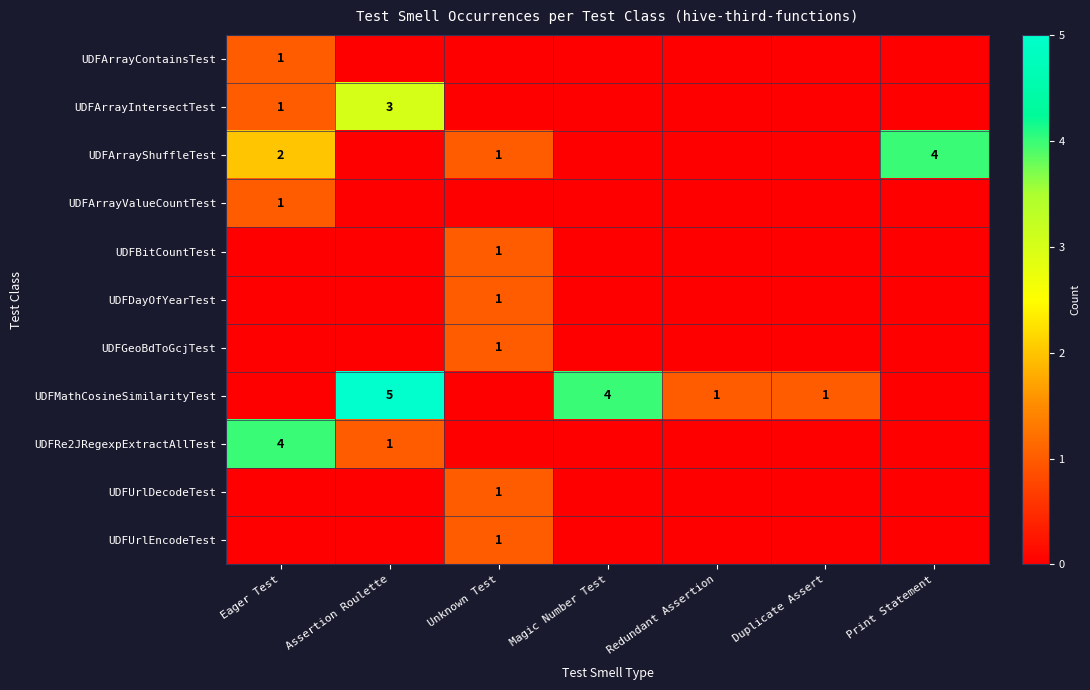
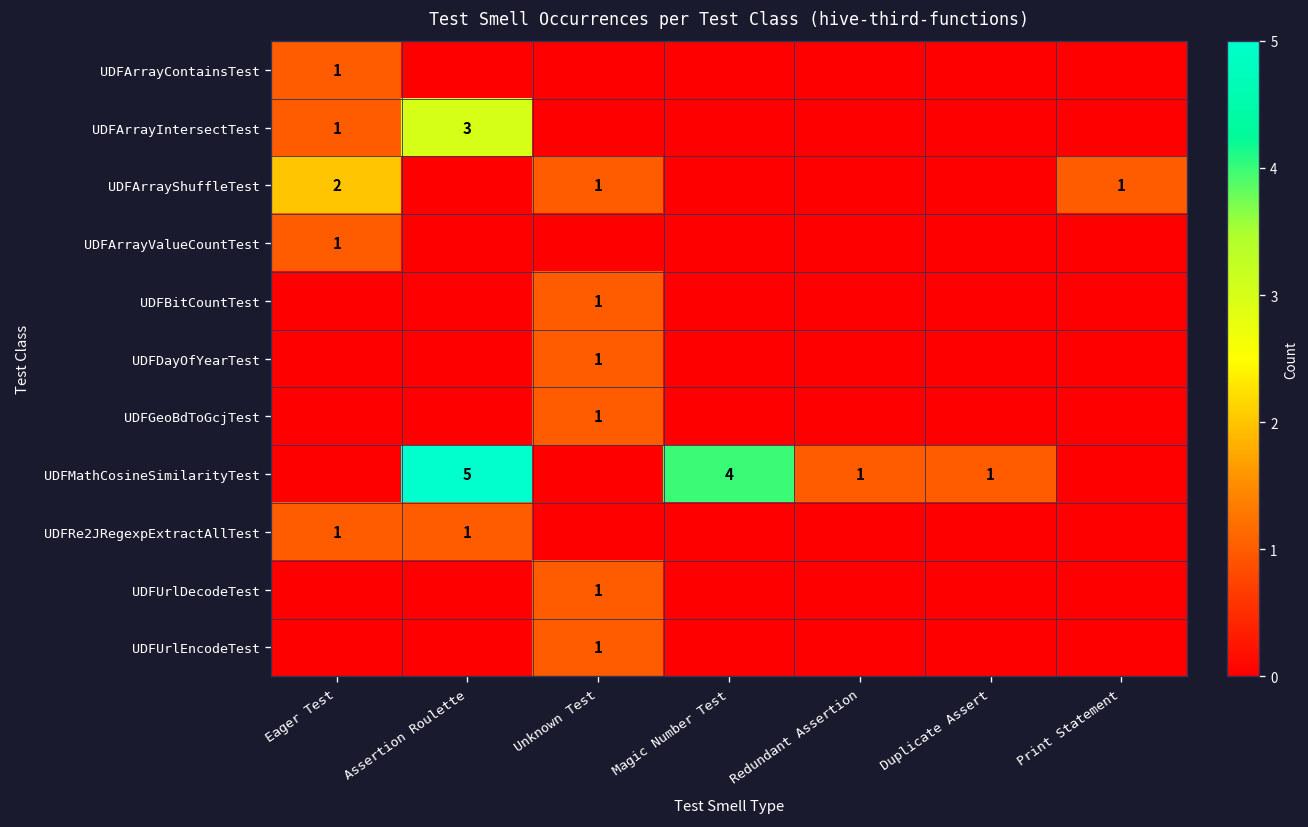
UDFArrayShuffleTest, Print Statement: 4 -> 1
UDFRe2JRegexpExtractAllTest, Eager Test: 4 -> 1
